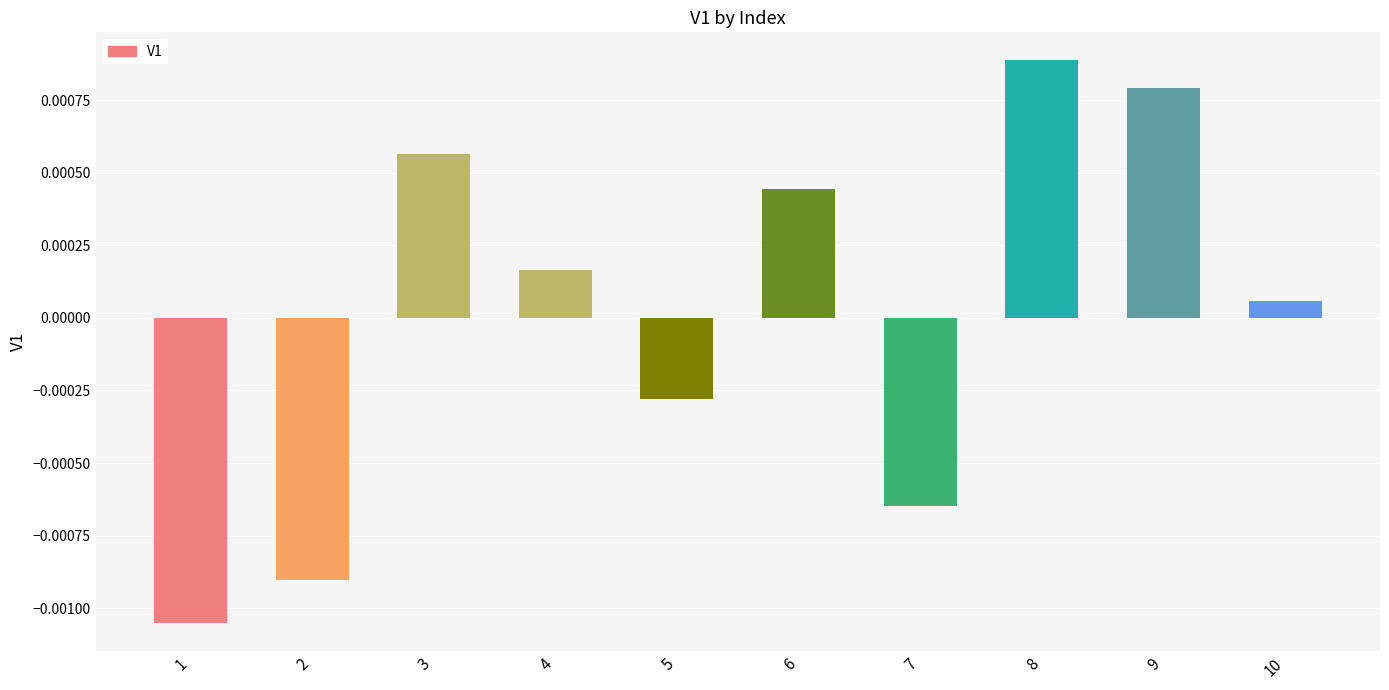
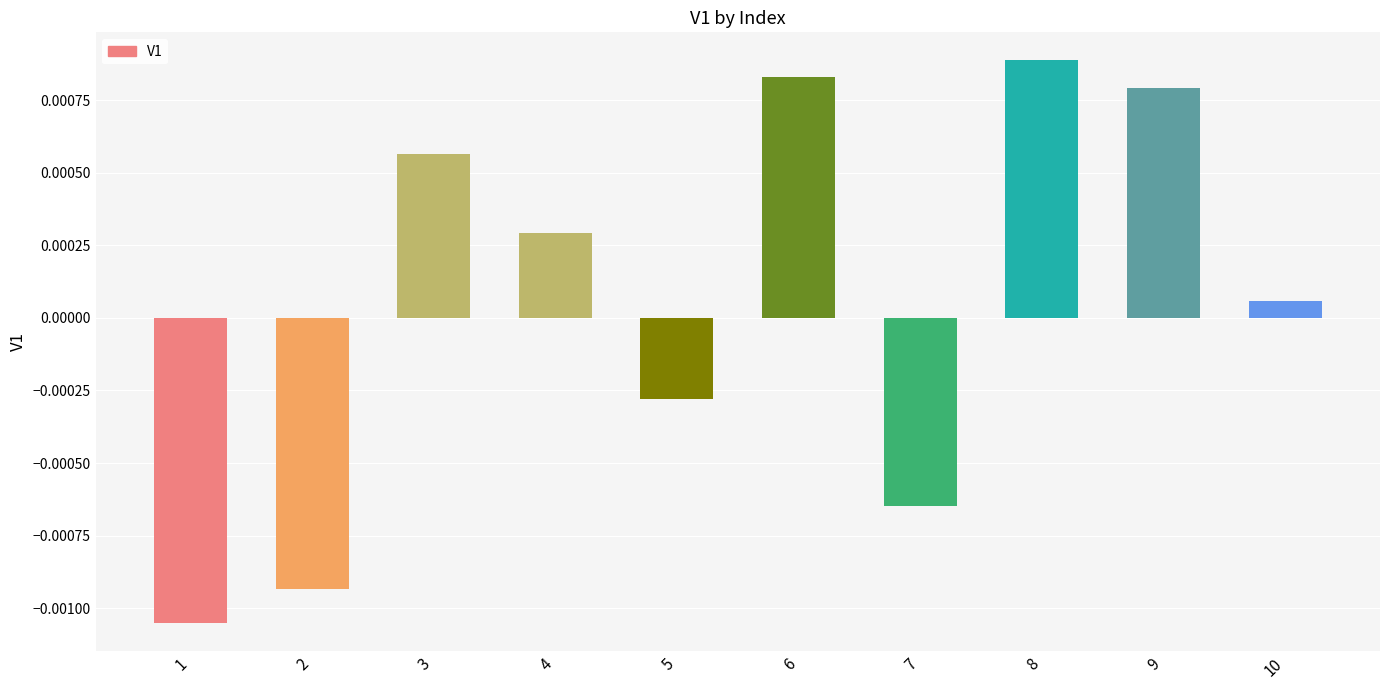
2: -0.00090 -> -0.00093
4: 0.00017 -> 0.00029
6: 0.00044 -> 0.00083
